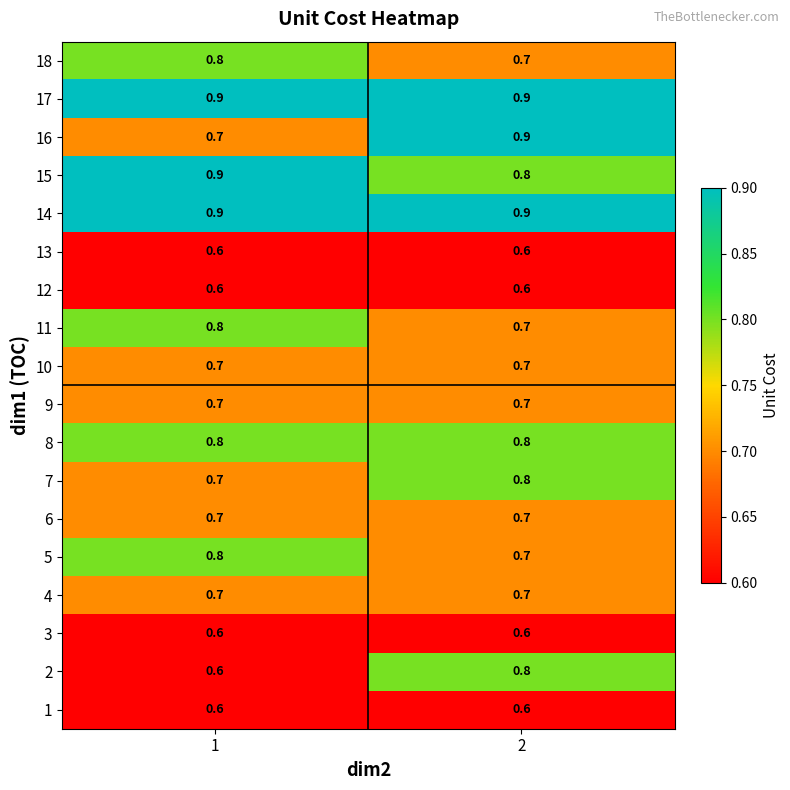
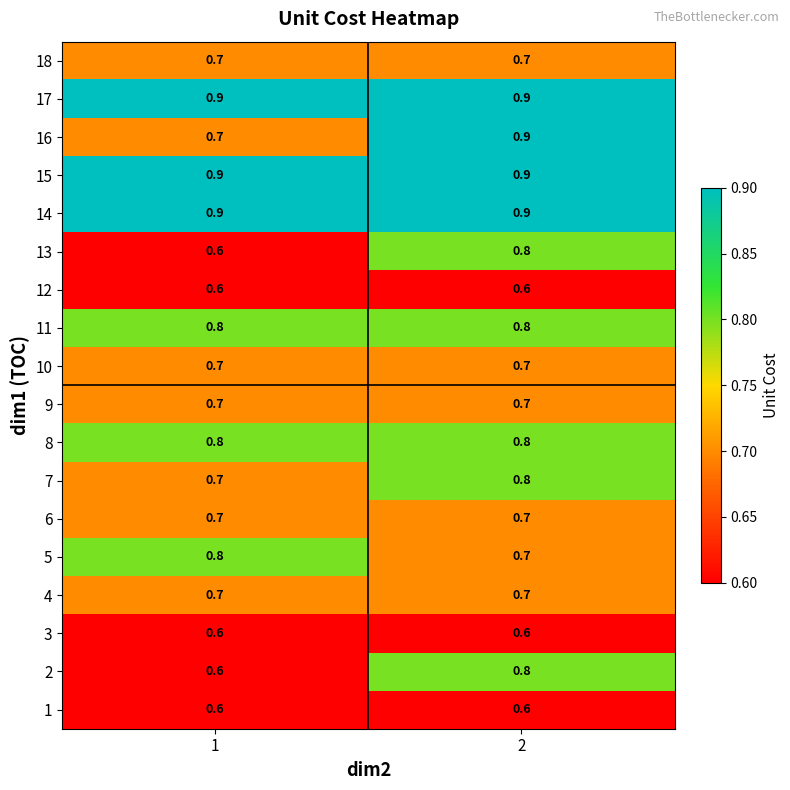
18, 1: 0.8 -> 0.7
15, 2: 0.8 -> 0.9
13, 2: 0.6 -> 0.8
11, 2: 0.7 -> 0.8
